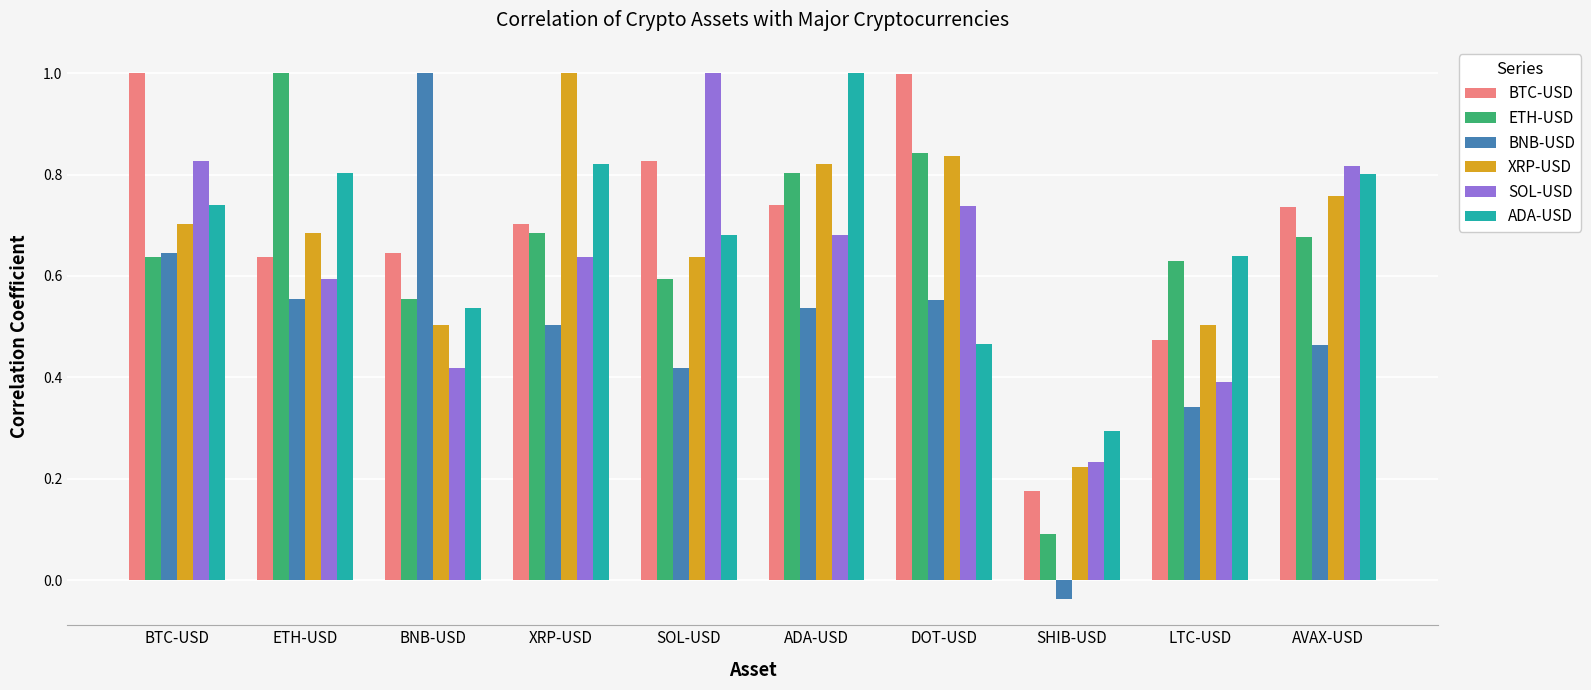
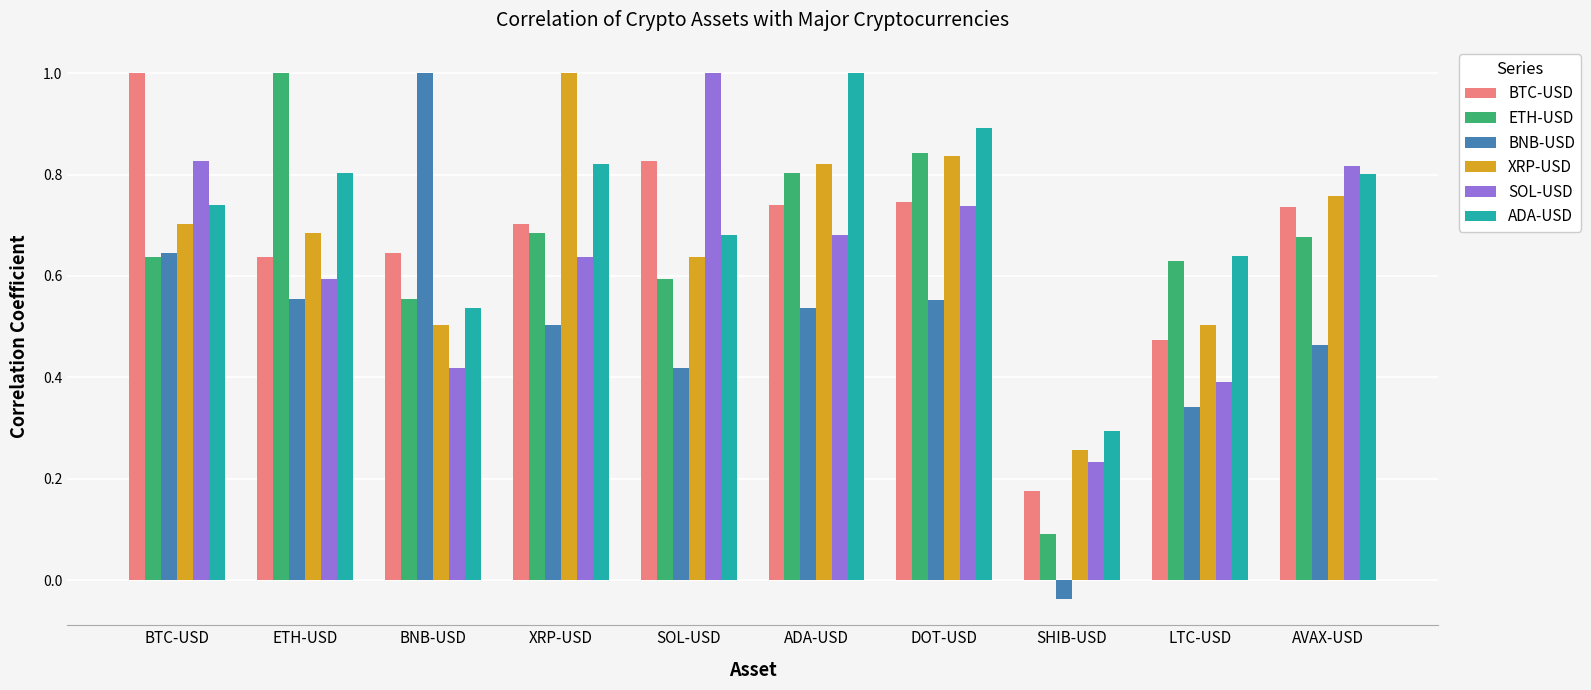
BTC-USD, DOT-USD: 1.00 -> 0.75
ADA-USD, DOT-USD: 0.47 -> 0.89
XRP-USD, SHIB-USD: 0.22 -> 0.26
